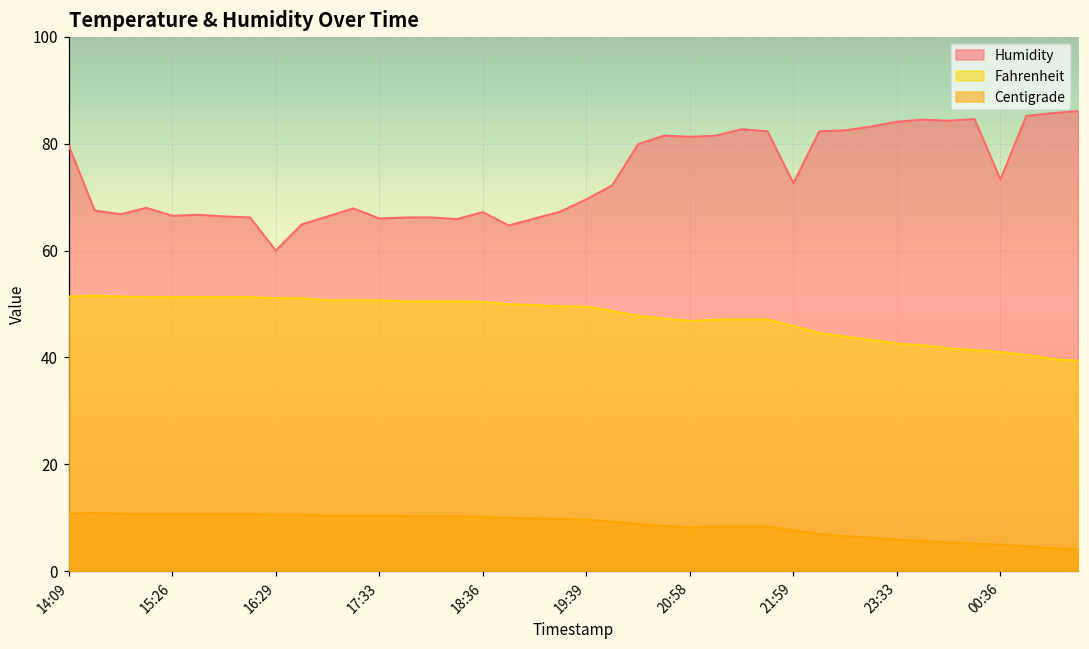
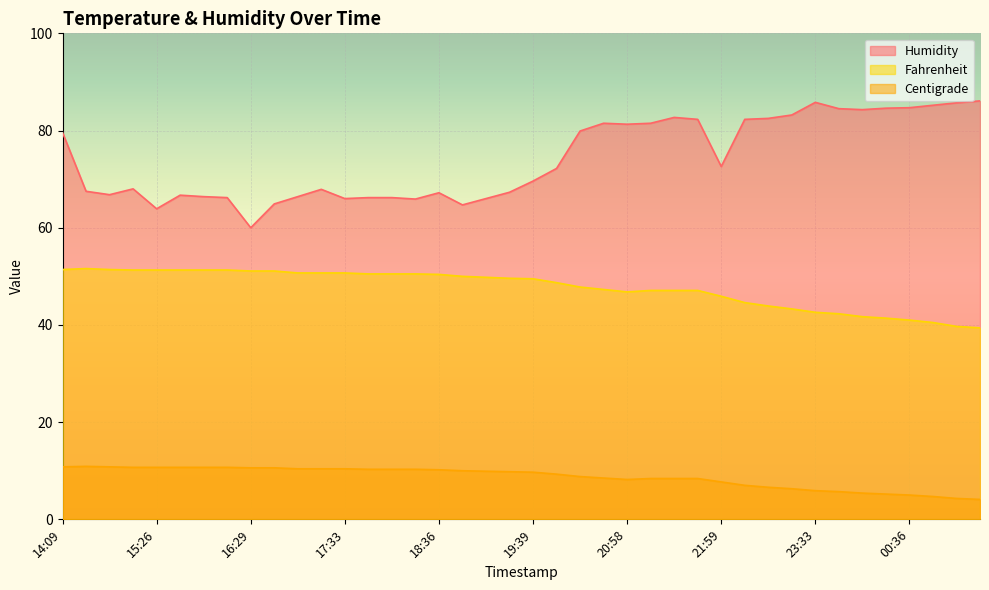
Humidity, 15:26: 67 -> 64
Humidity, 23:33: 84 -> 86
Humidity, 00:36: 73 -> 85
